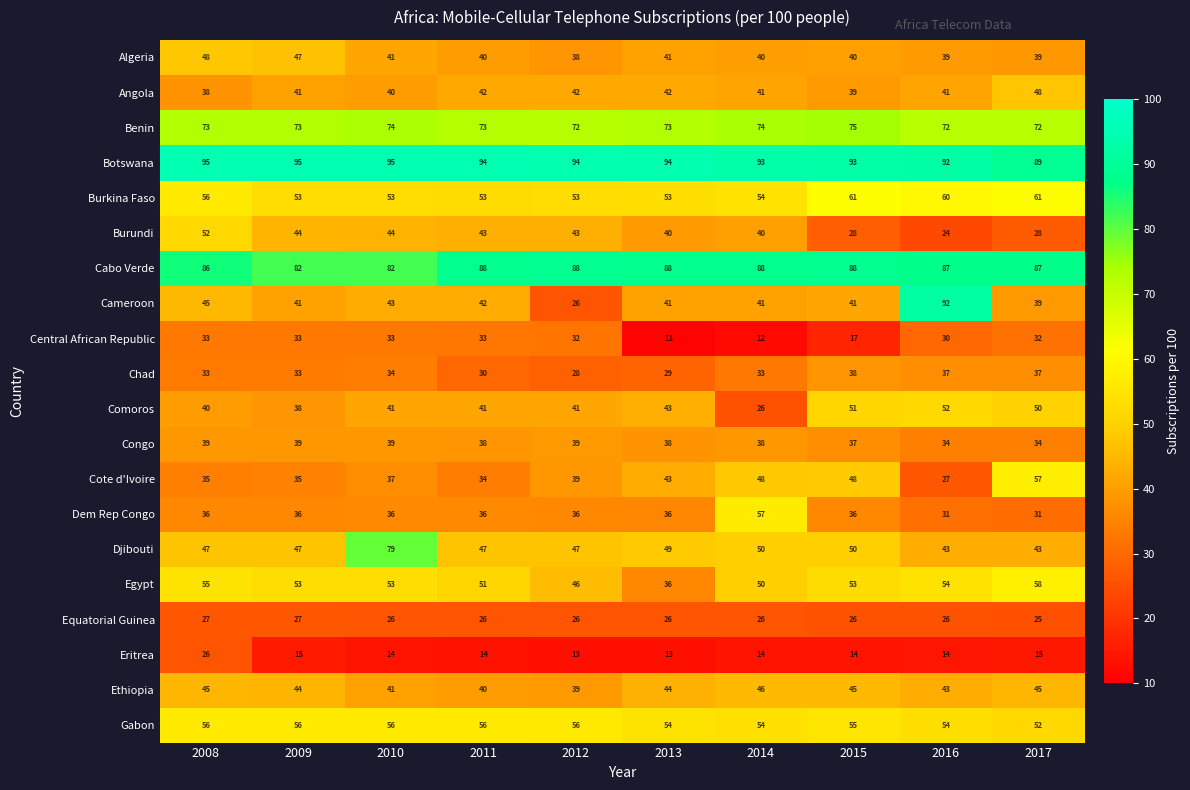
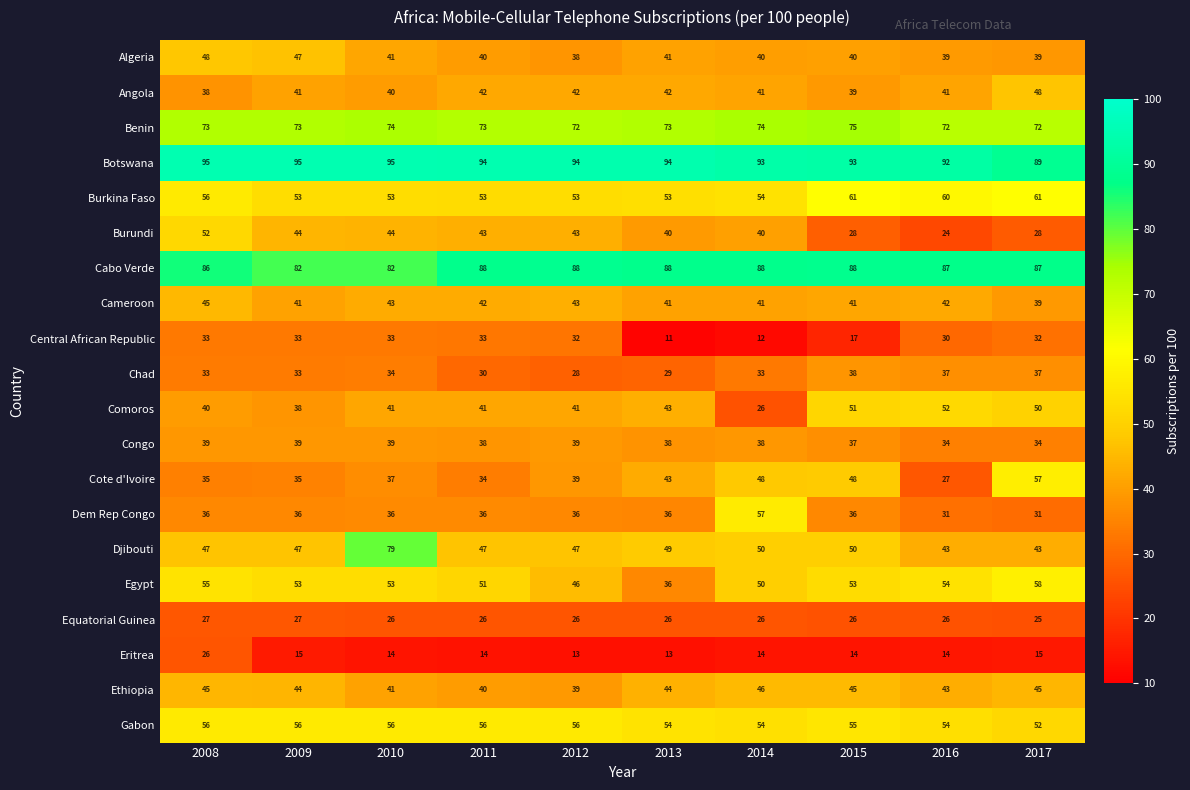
Cameroon, 2012: 26 -> 43
Cameroon, 2016: 92 -> 42
